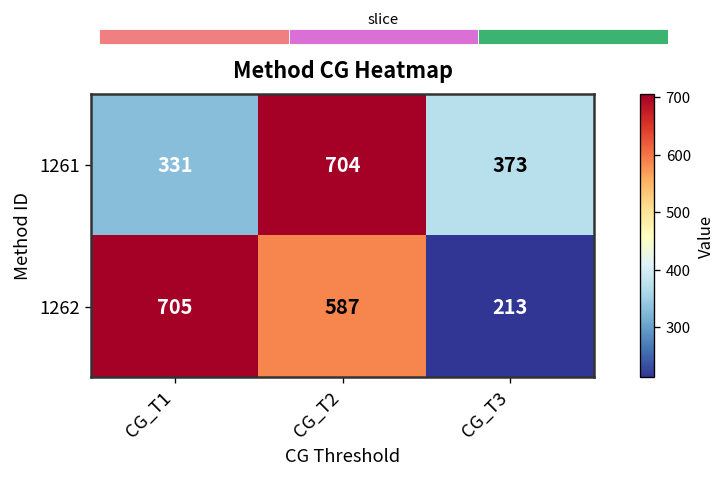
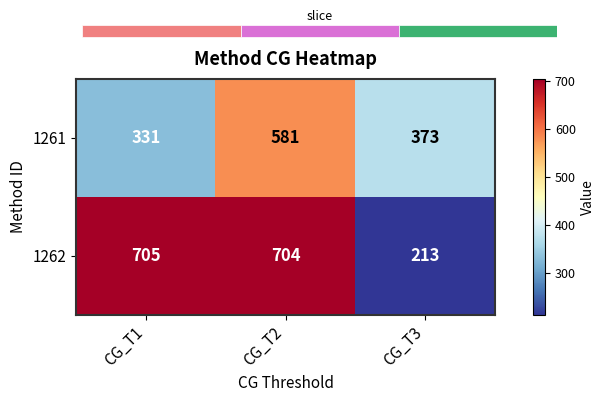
Method CG Heatmap, 1261, CG_T2: 704 -> 581
Method CG Heatmap, 1262, CG_T2: 587 -> 704
